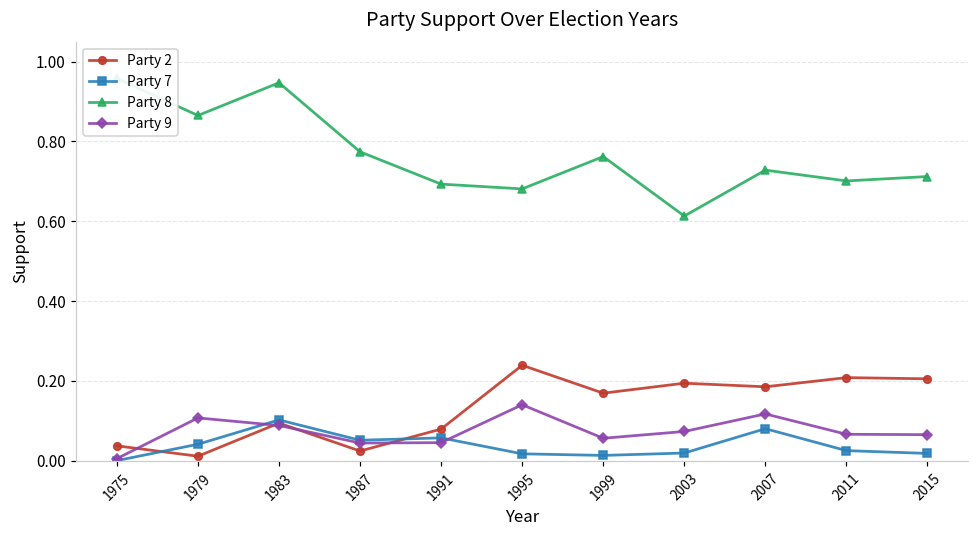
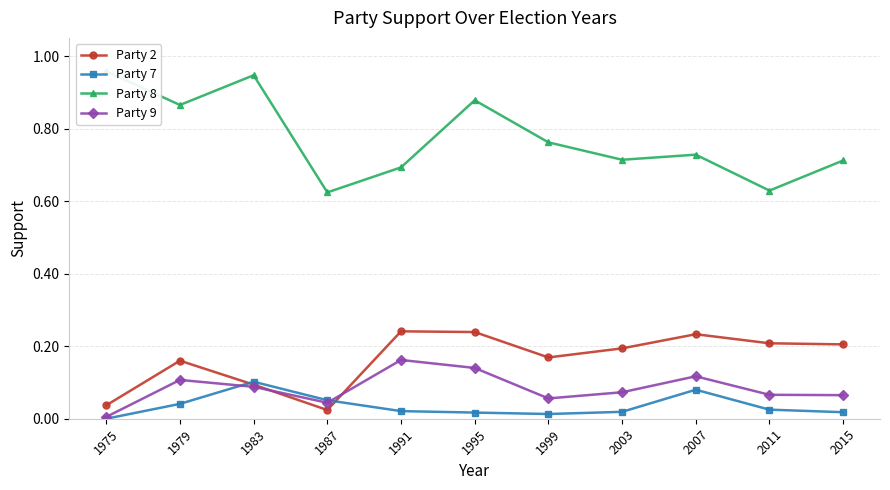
Party 2, 1979: 0.01 -> 0.16
Party 8, 1987: 0.77 -> 0.62
Party 2, 1991: 0.08 -> 0.24
Party 7, 1991: 0.06 -> 0.02
Party 9, 1991: 0.05 -> 0.16
Party 8, 1995: 0.68 -> 0.88
Party 8, 2003: 0.61 -> 0.71
Party 2, 2007: 0.19 -> 0.23
Party 8, 2011: 0.70 -> 0.63
